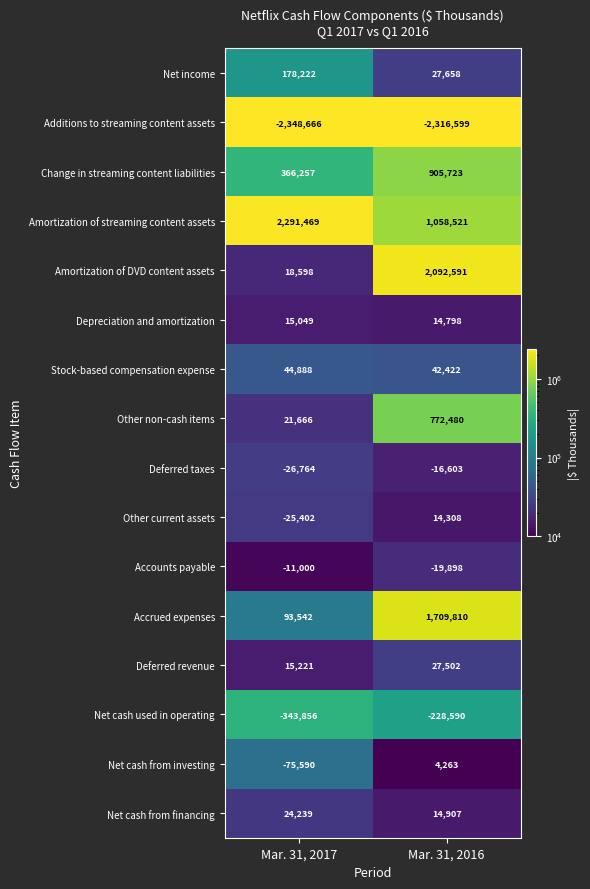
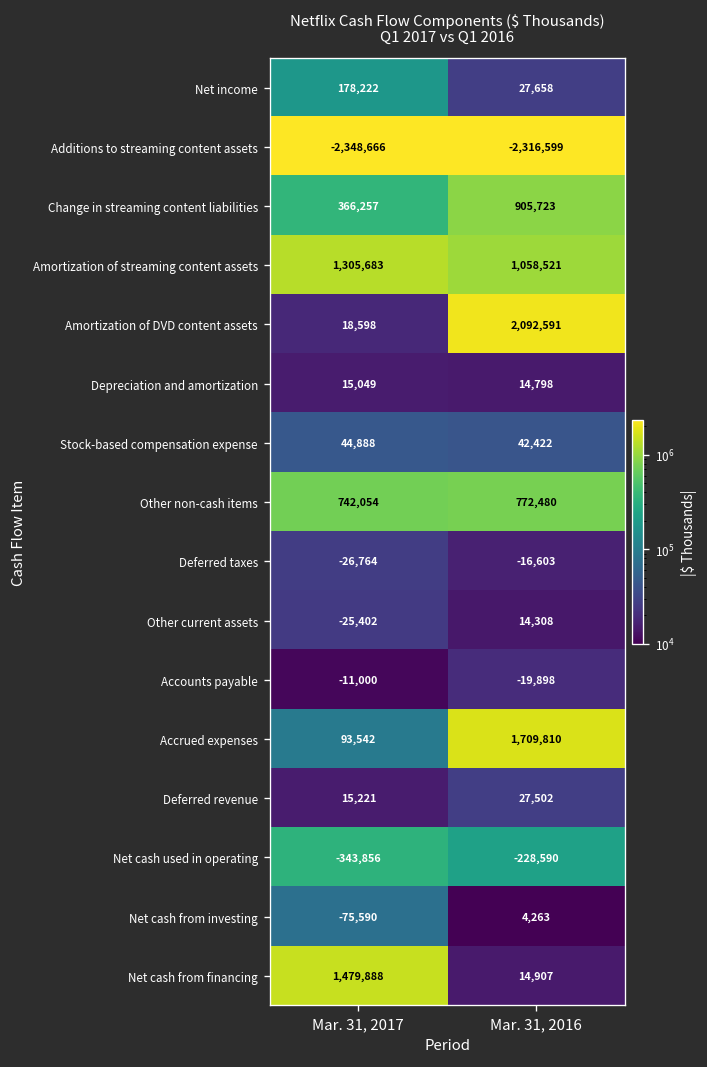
Amortization of streaming content assets, Mar. 31, 2017: 2,291,469 -> 1,305,683
Other non-cash items, Mar. 31, 2017: 21,666 -> 742,054
Net cash from financing, Mar. 31, 2017: 24,239 -> 1,479,888
